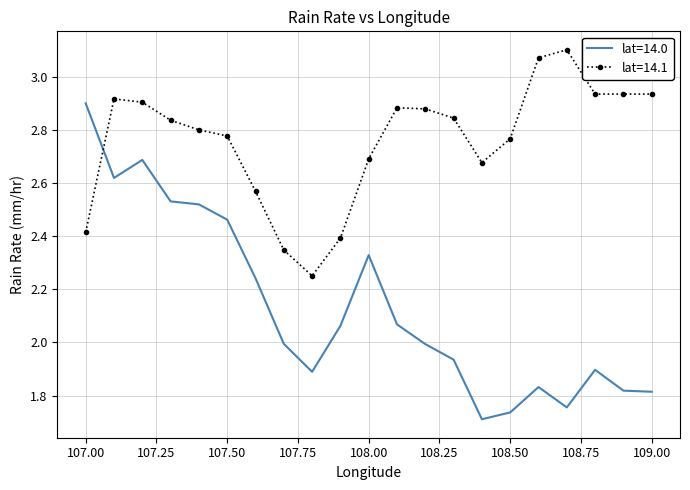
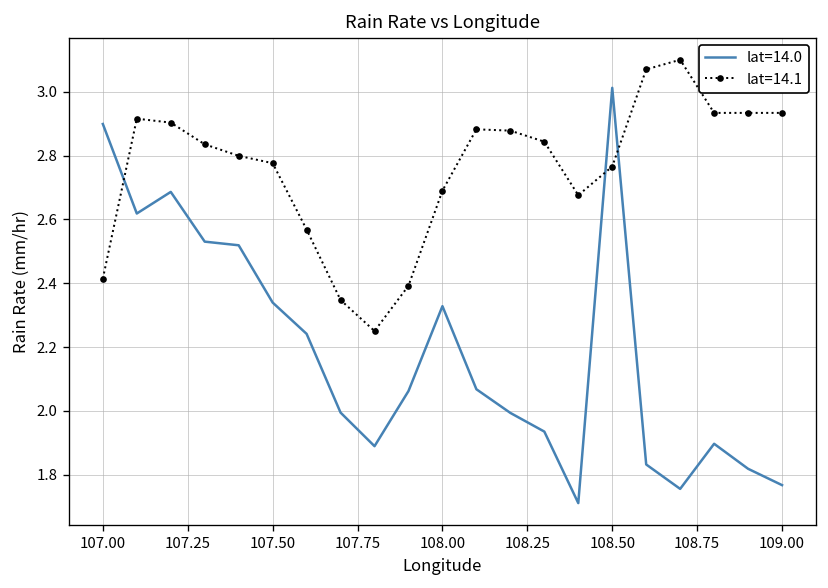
lat=14.0, 107.50: 2.46 -> 2.34
lat=14.0, 108.50: 1.74 -> 3.01
lat=14.0, 109.00: 1.81 -> 1.77
